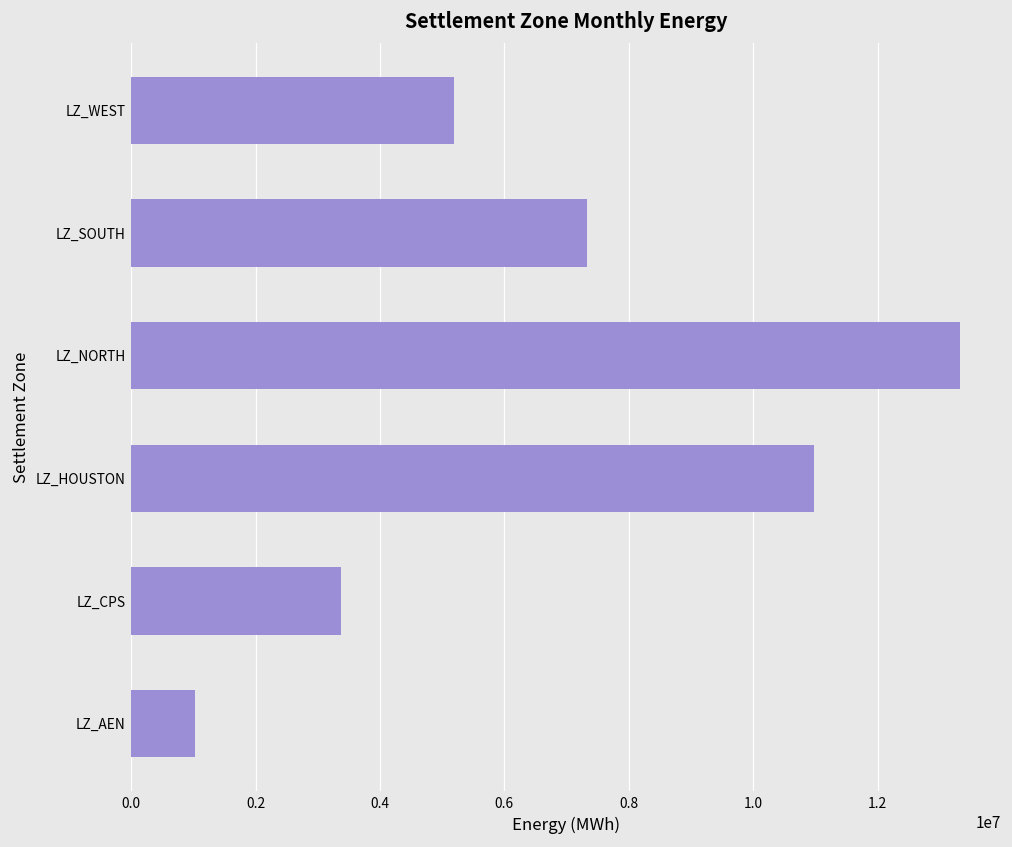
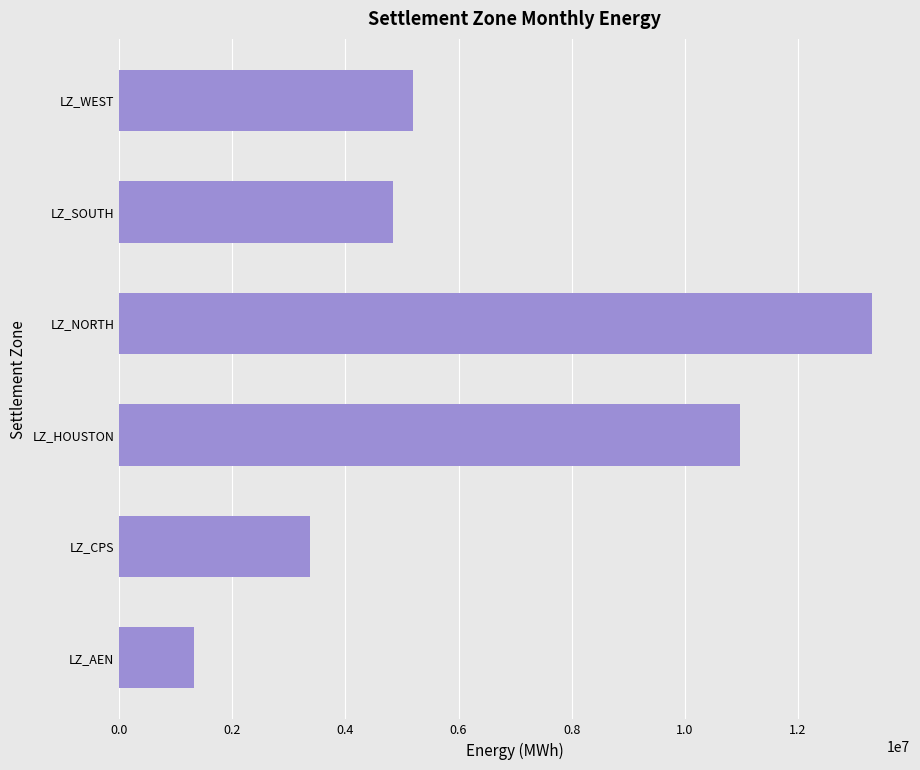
LZ_SOUTH: 7300000 -> 4800000
LZ_AEN: 1000000 -> 1300000
